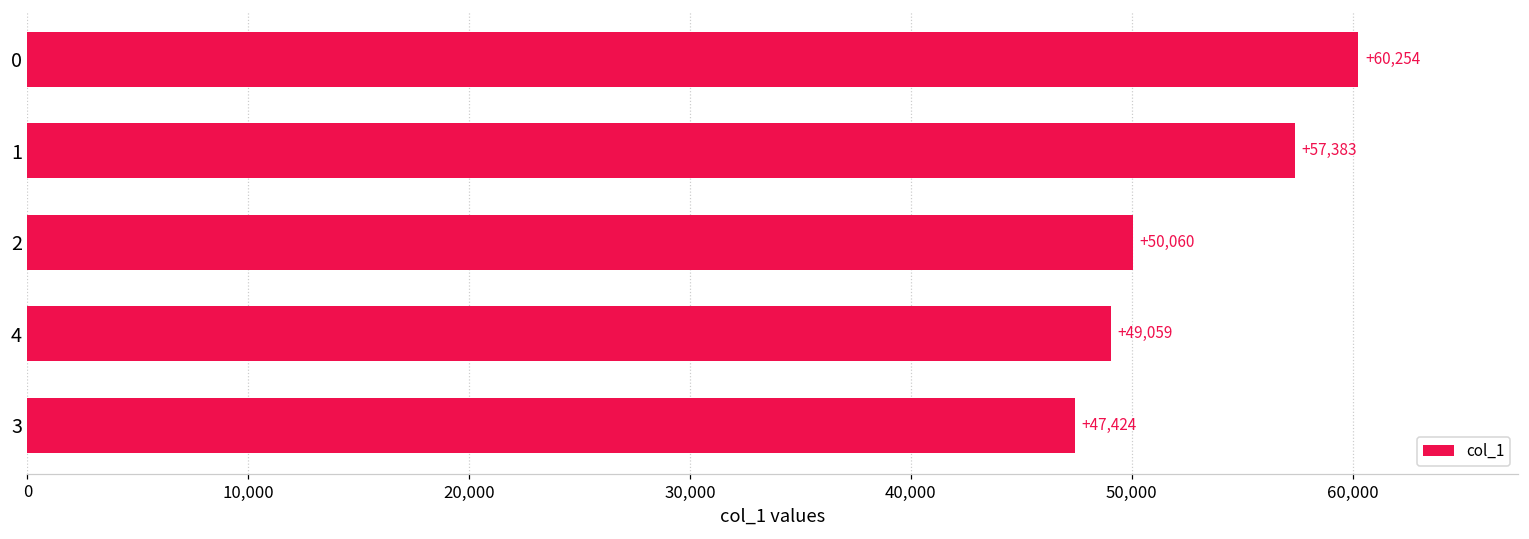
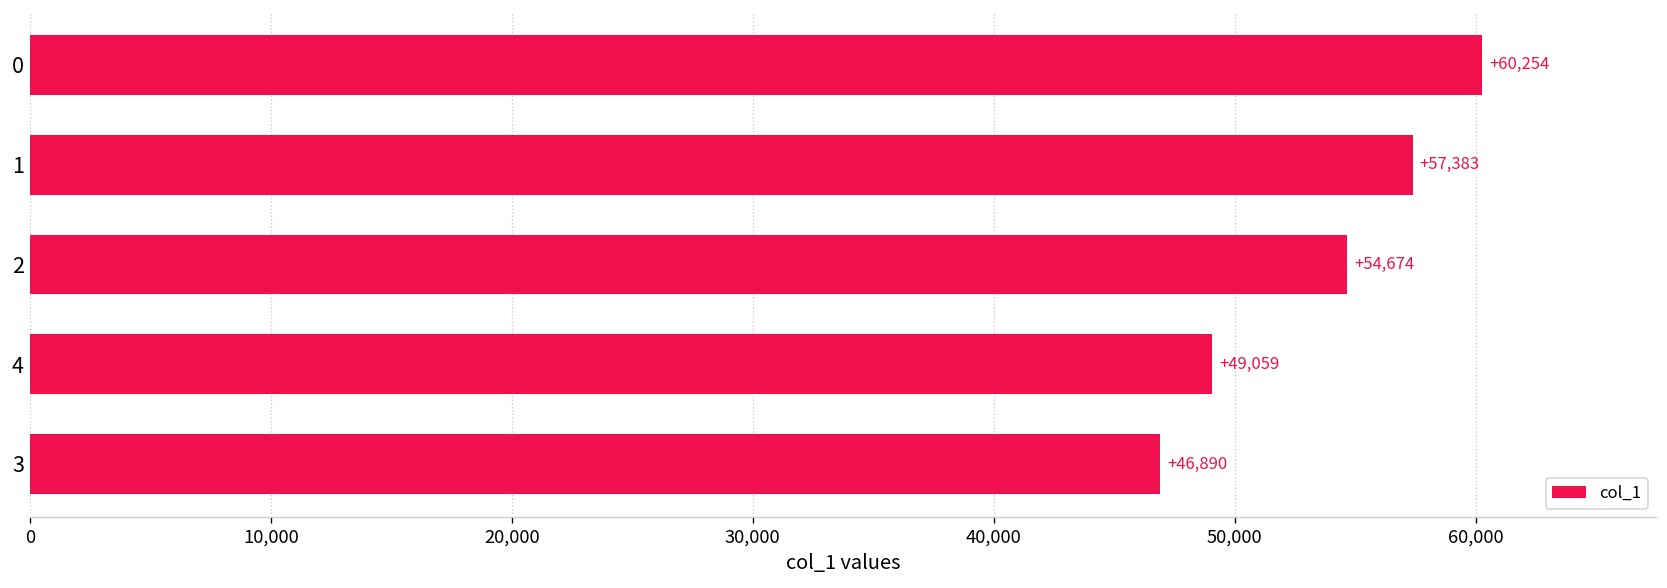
2: +50,060 -> +54,674
3: +47,424 -> +46,890
